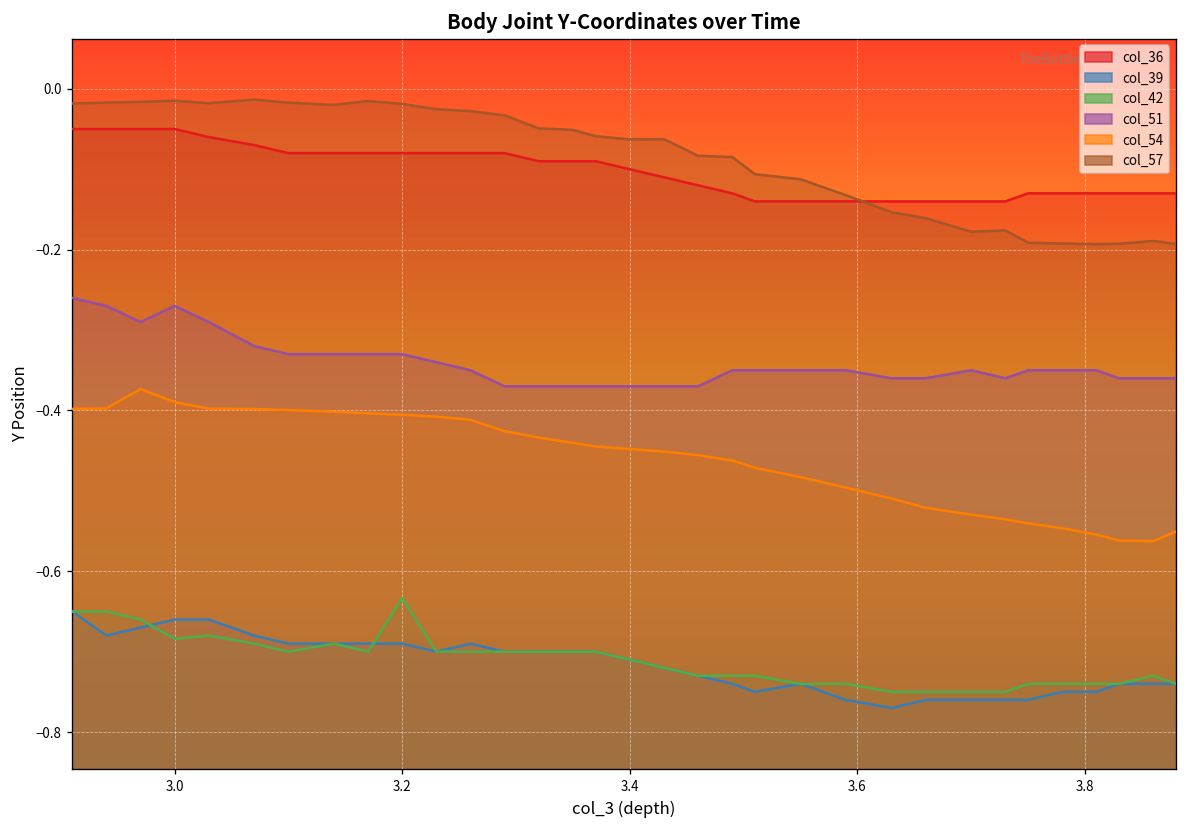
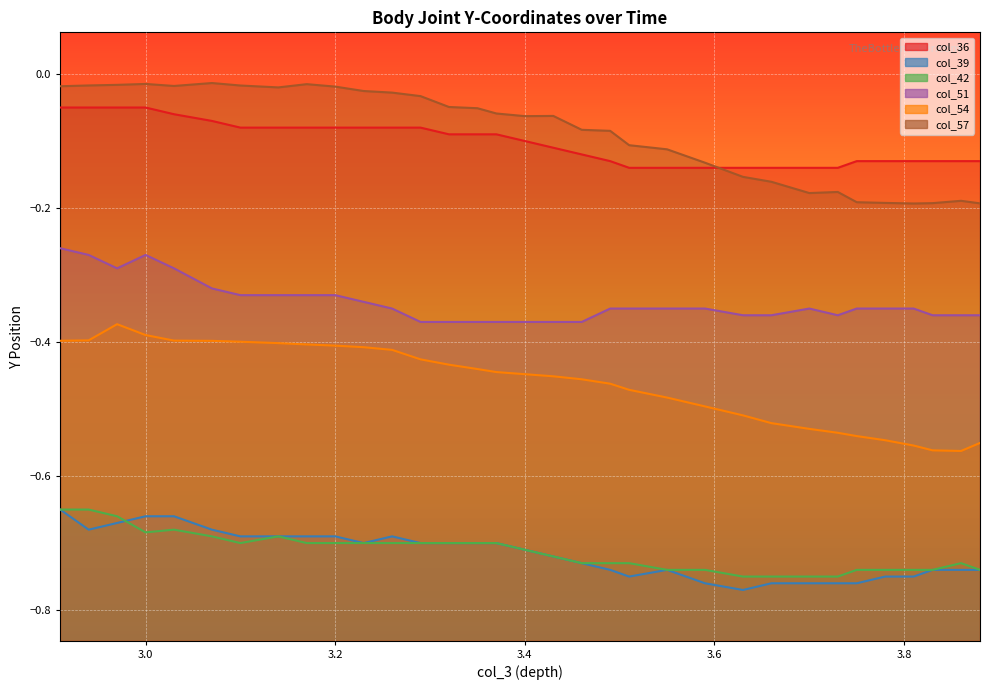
col_42, 3.2: -0.63 -> -0.70
